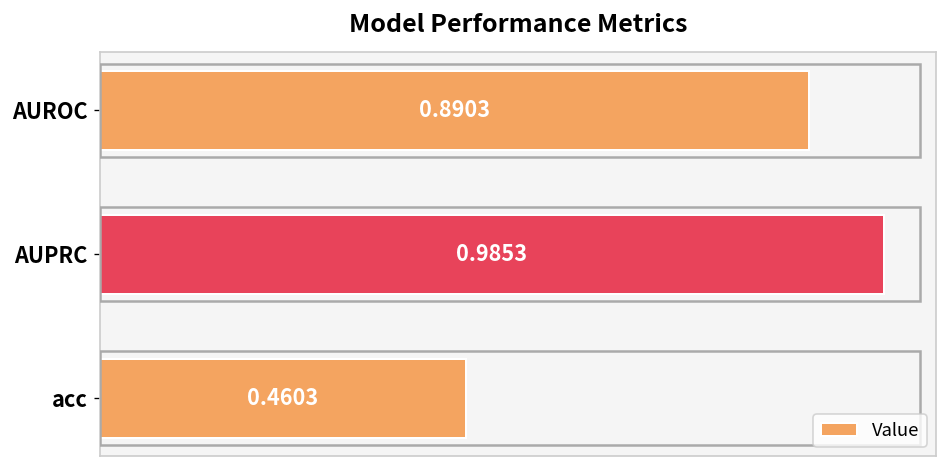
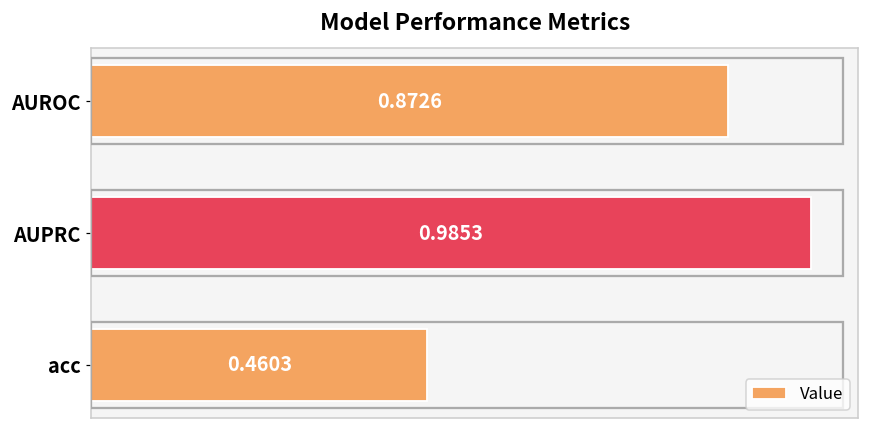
AUROC: 0.8903 -> 0.8726
